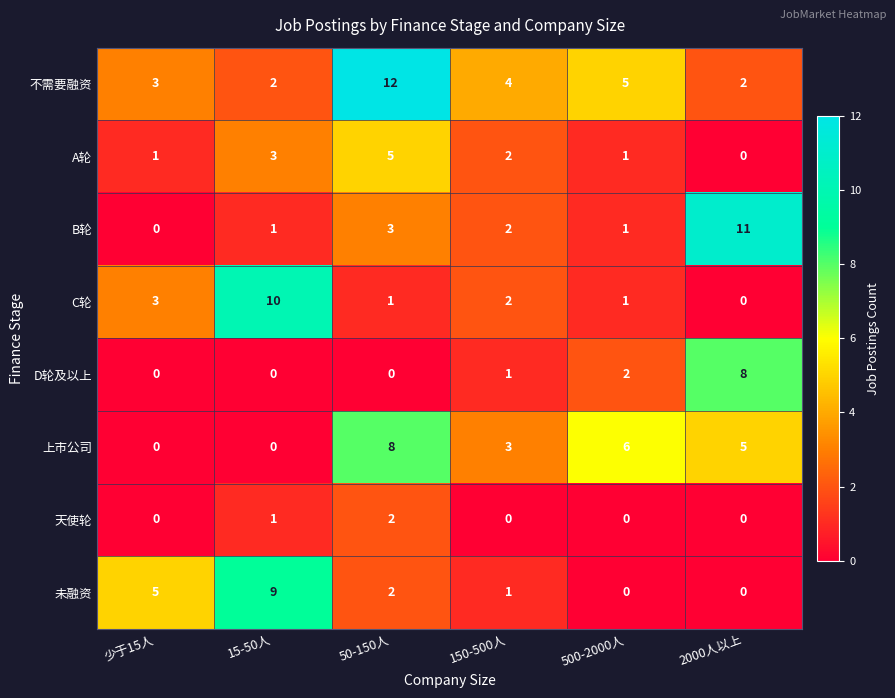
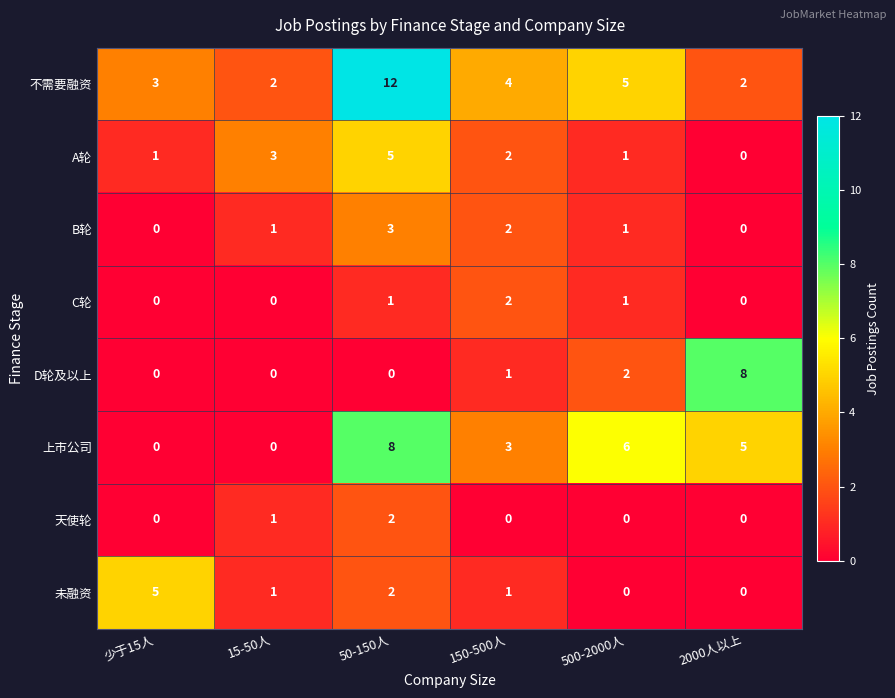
B轮, 2000人以上: 11 -> 0
C轮, 少于15人: 3 -> 0
C轮, 15-50人: 10 -> 0
未融资, 15-50人: 9 -> 1
